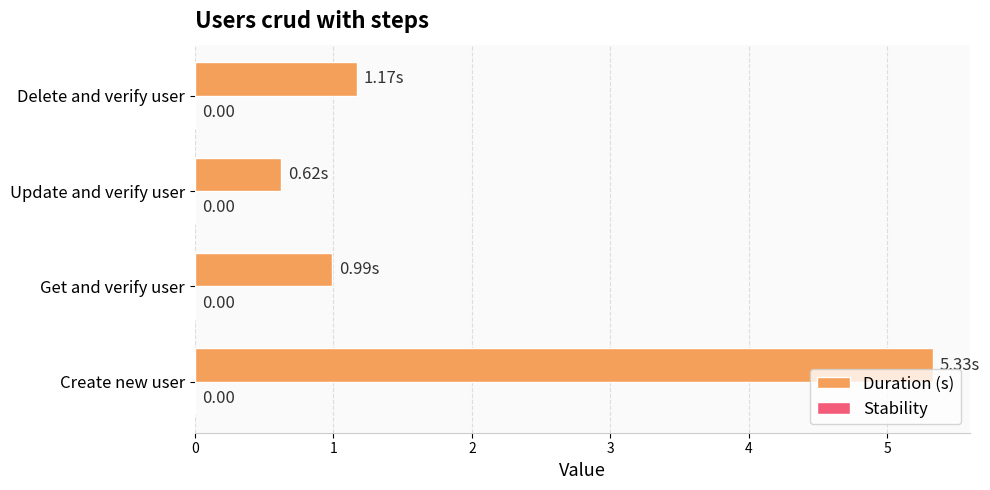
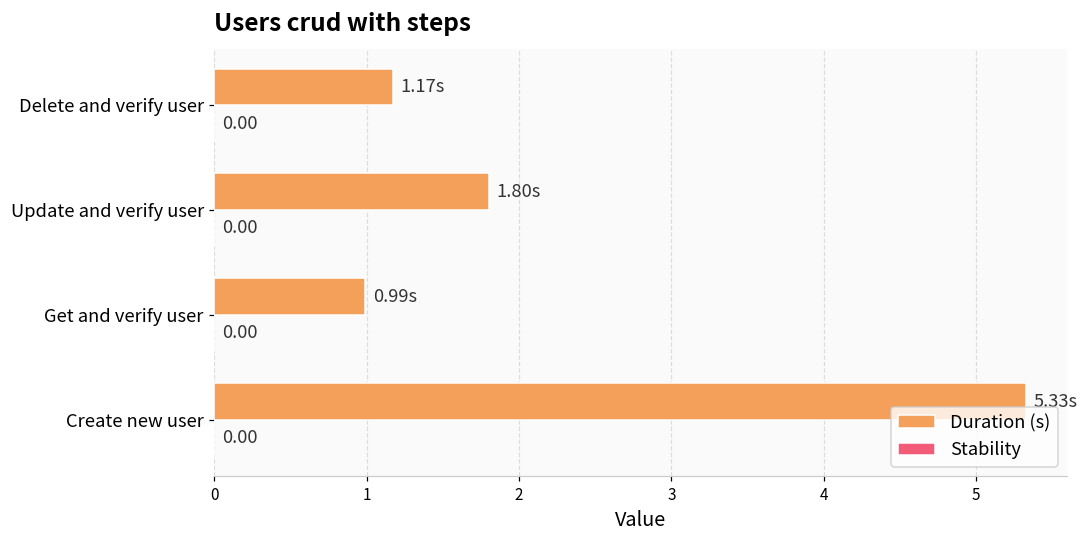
Duration (s), Update and verify user: 0.62s -> 1.80s
